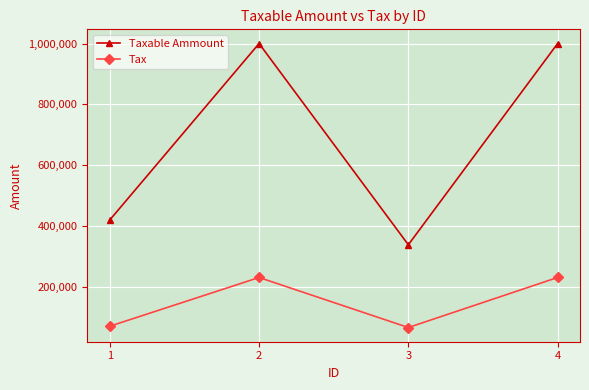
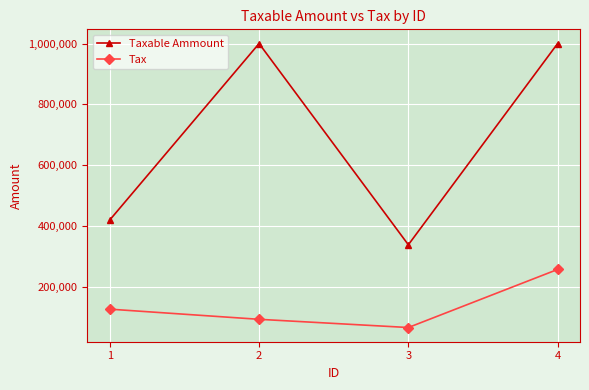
Tax, 1: 70,000 -> 130,000
Tax, 2: 230,000 -> 90,000
Tax, 4: 230,000 -> 260,000
